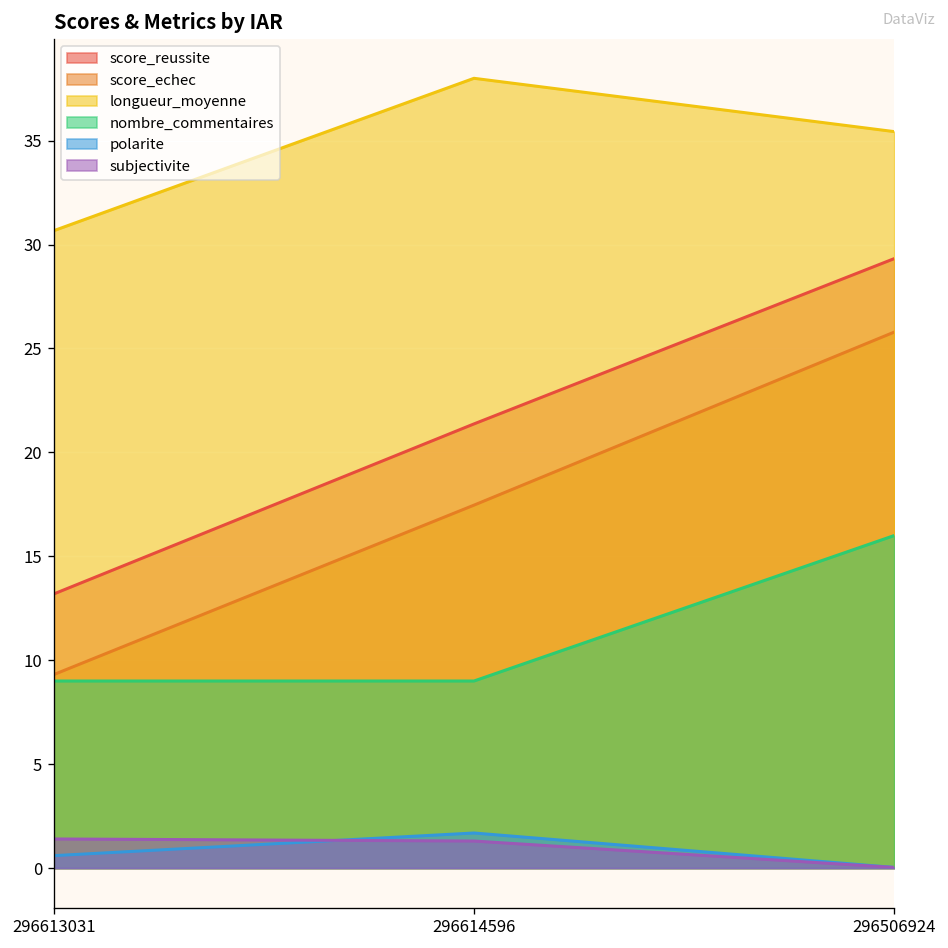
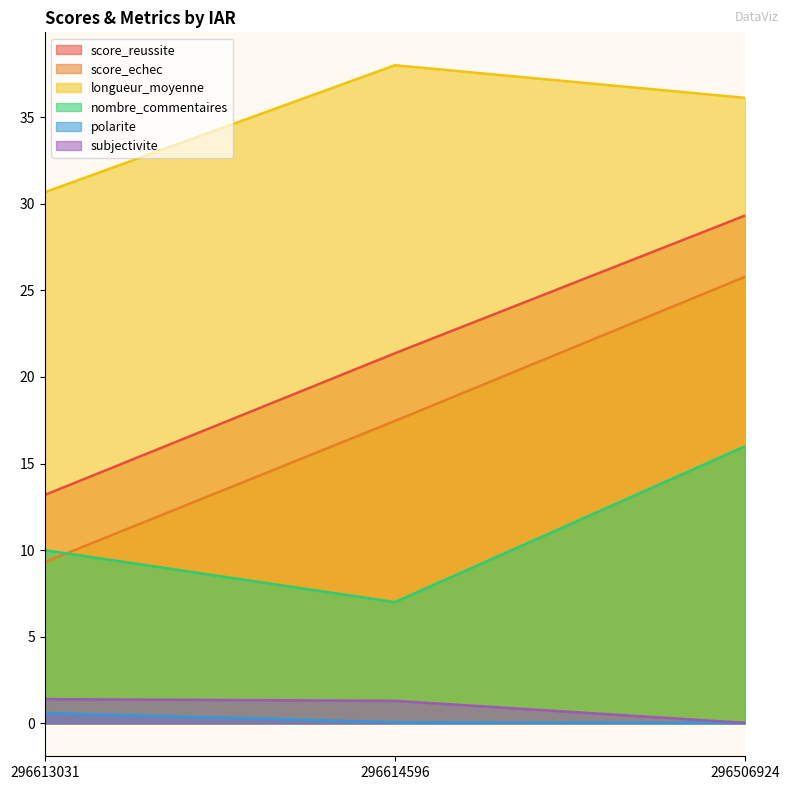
nombre_commentaires, 296613031: 9 -> 10
nombre_commentaires, 296614596: 9 -> 7
polarite, 296614596: 1.7 -> 0.1
longueur_moyenne, 296506924: 35.4 -> 36.1
